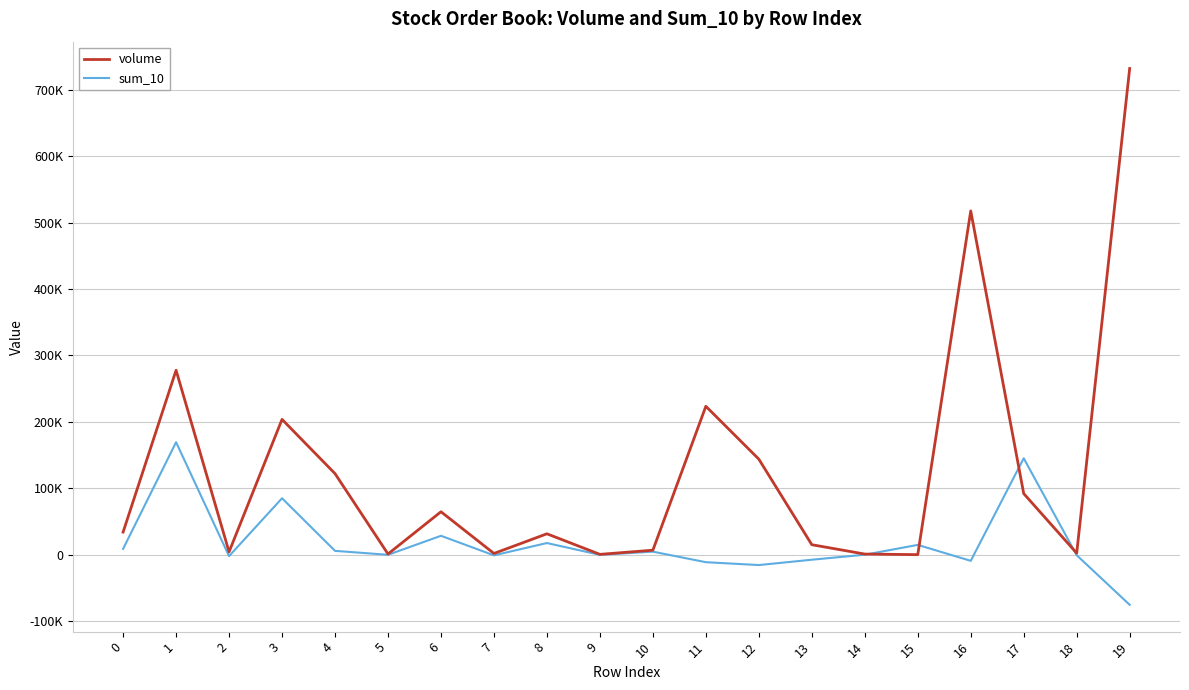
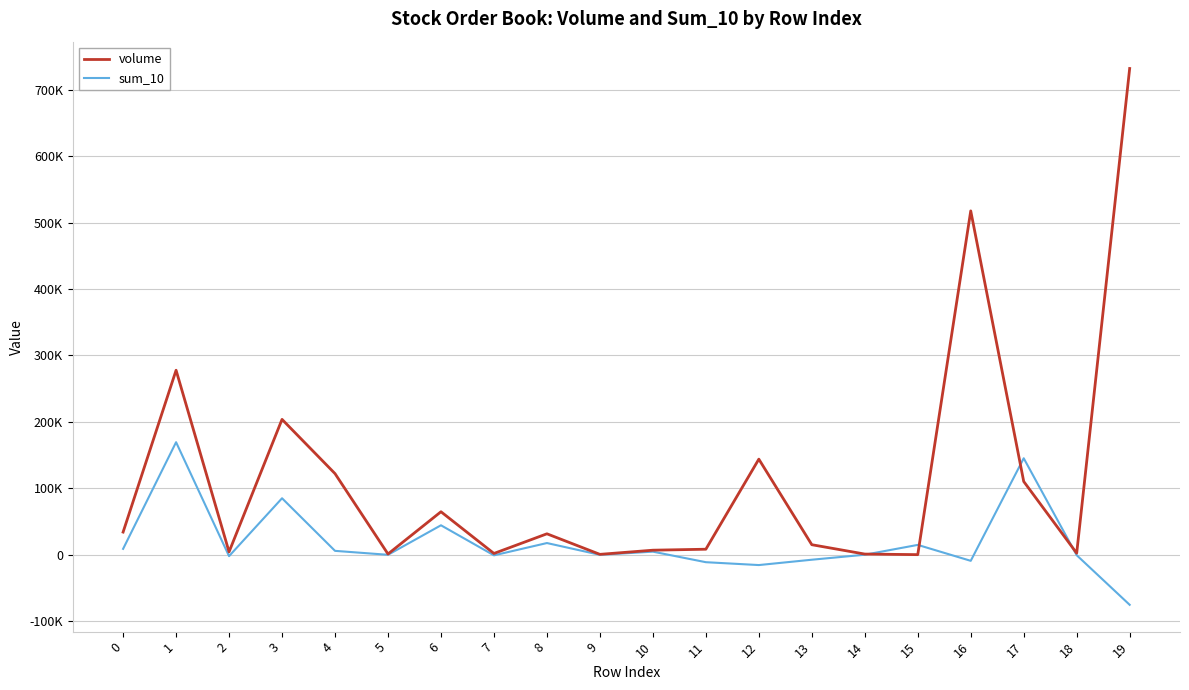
sum_10, 6: 30000 -> 40000
volume, 11: 220000 -> 10000
volume, 17: 90000 -> 110000
